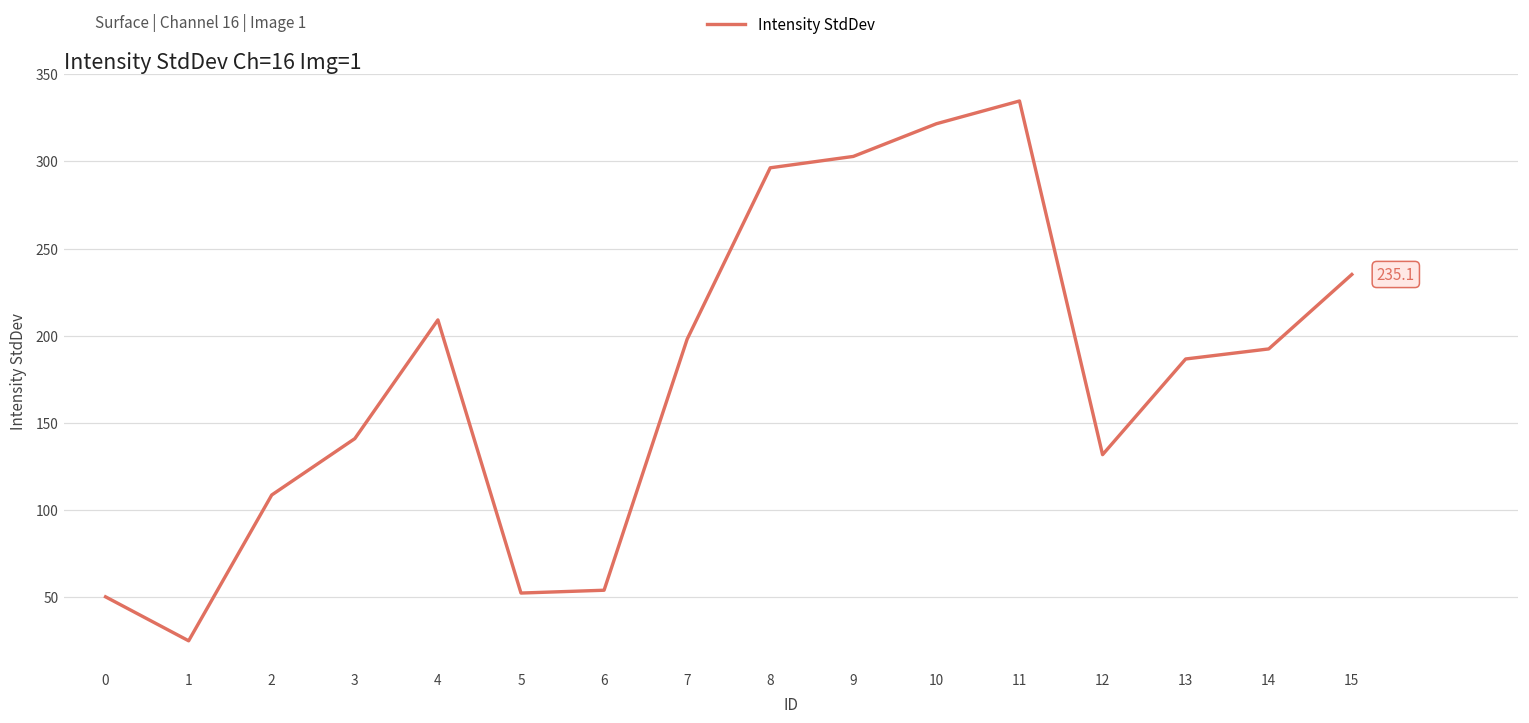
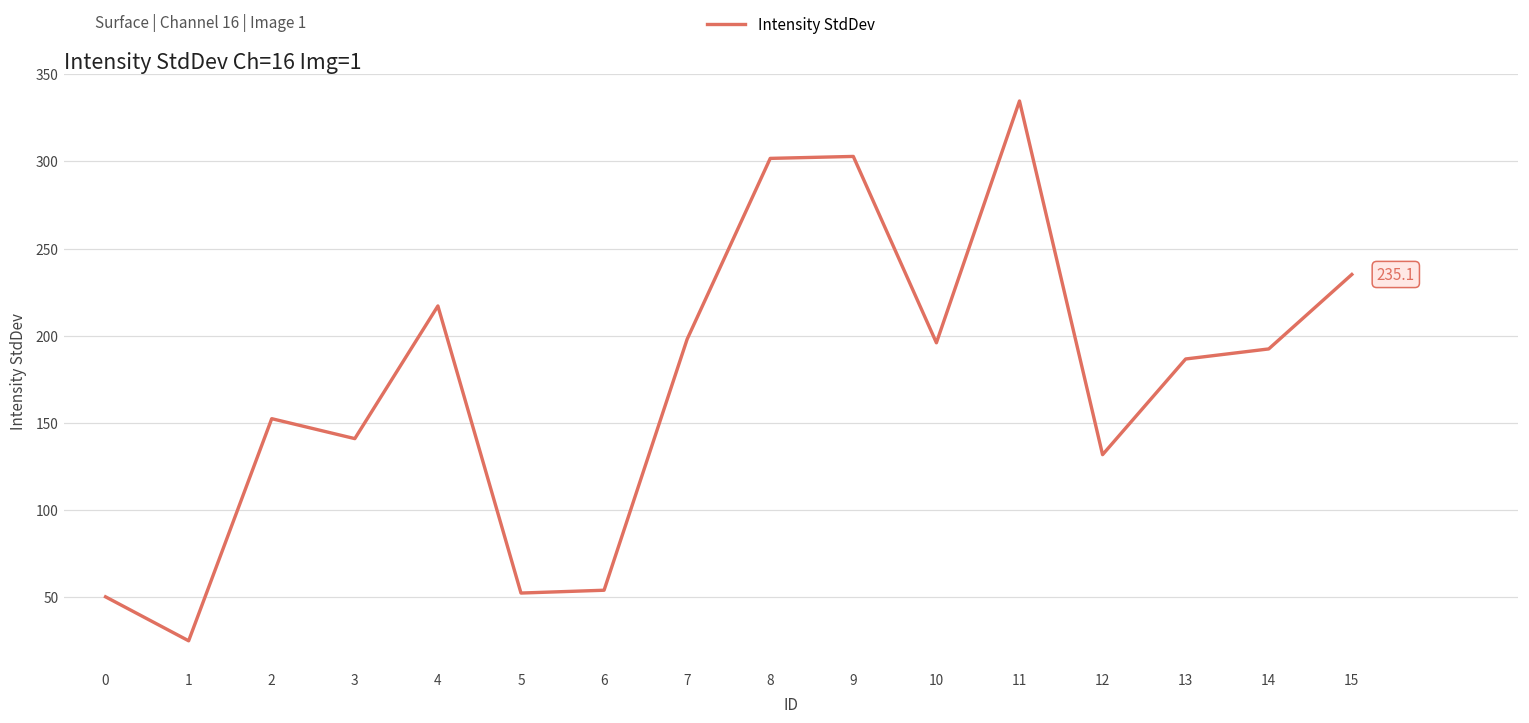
2: 109 -> 152
4: 209 -> 217
8: 296 -> 302
10: 322 -> 196
